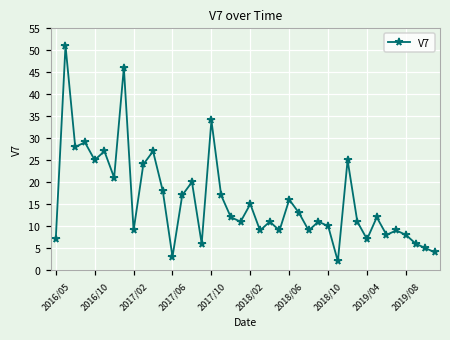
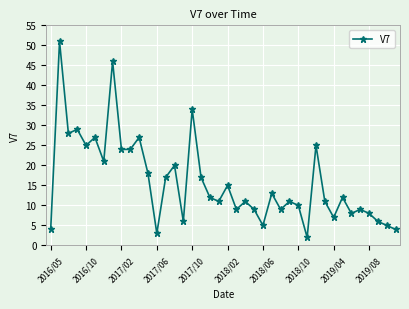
2016/05: 7 -> 4
2017/02: 9 -> 24
2018/06: 16 -> 5
